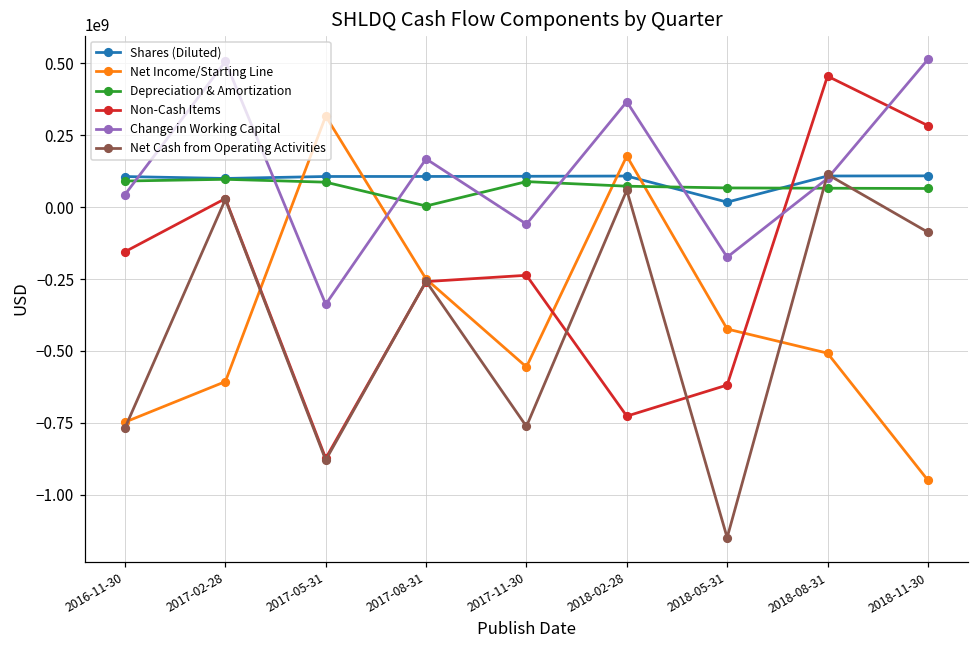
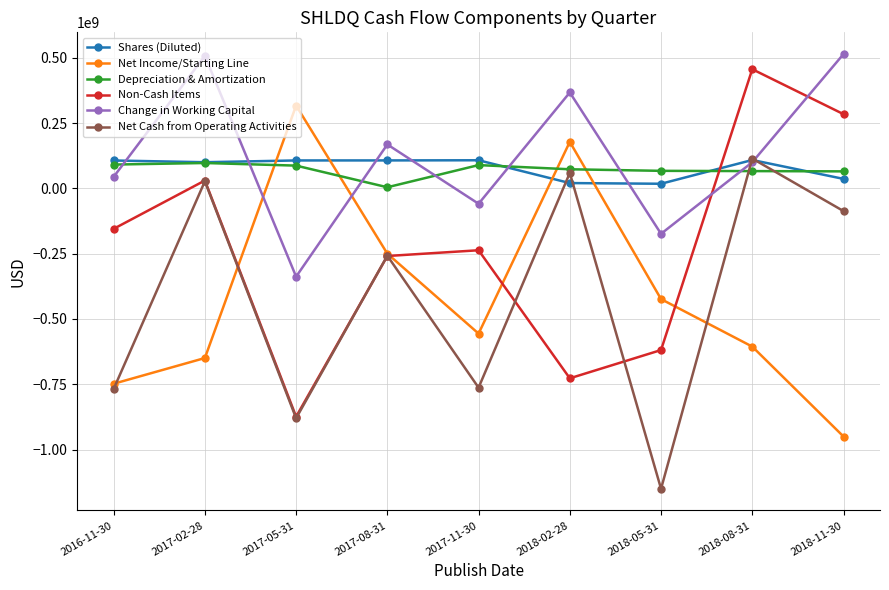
Net Income/Starting Line, 2017-02-28: -610000000 -> -650000000
Shares (Diluted), 2018-02-28: 110000000 -> 20000000
Net Income/Starting Line, 2018-08-31: -510000000 -> -610000000
Shares (Diluted), 2018-11-30: 110000000 -> 40000000
